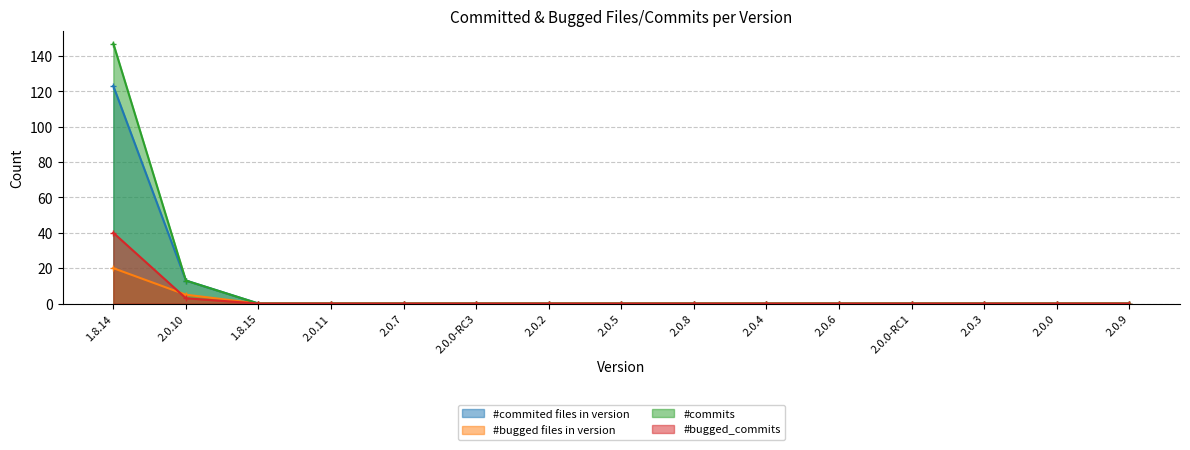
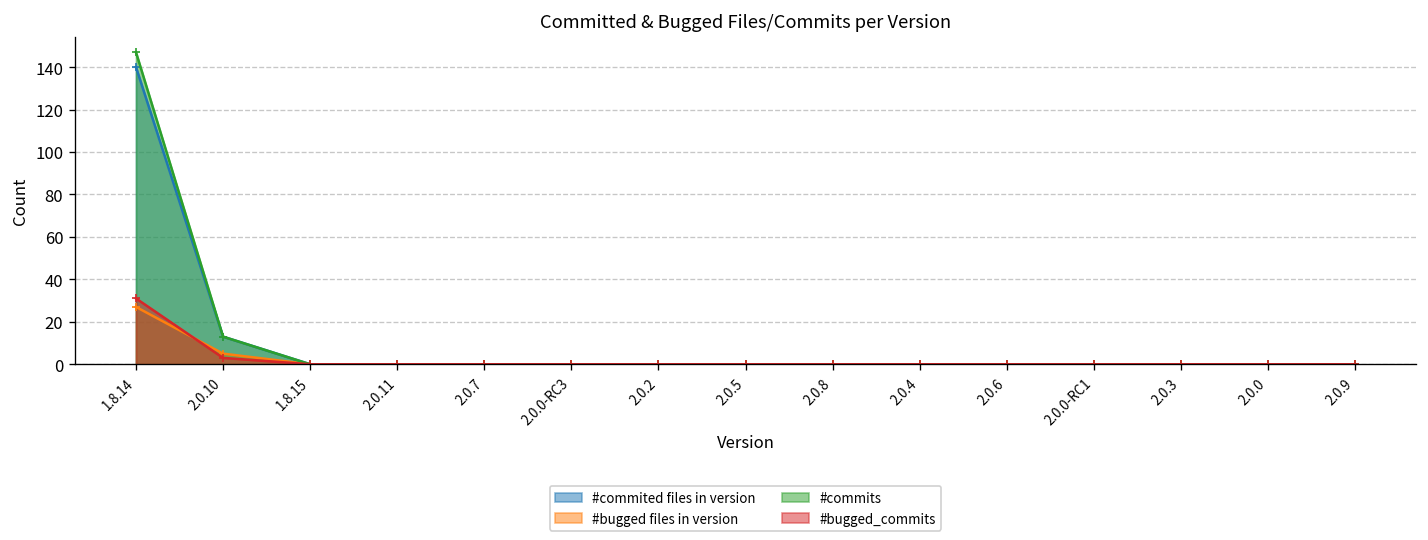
#commited files in version, 1.8.14: 123 -> 140
#bugged files in version, 1.8.14: 20 -> 27
#bugged_commits, 1.8.14: 40 -> 31
